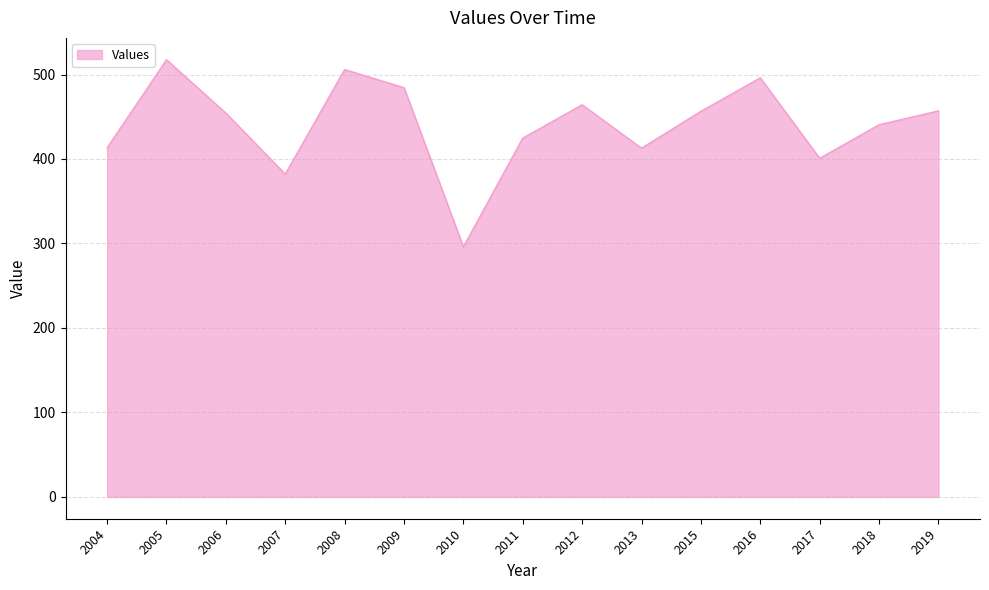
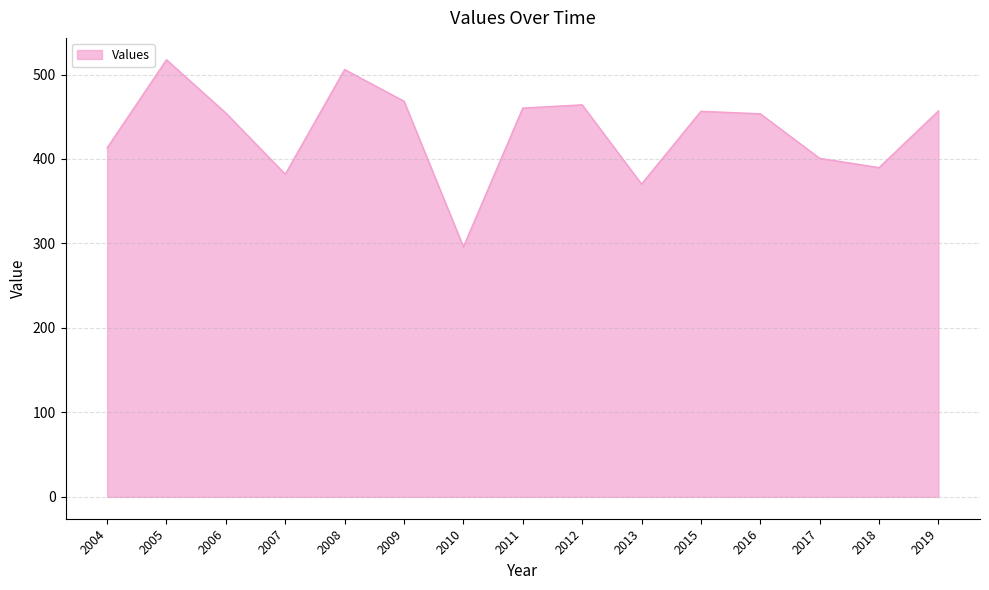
2009: 480 -> 470
2011: 420 -> 460
2013: 410 -> 370
2016: 500 -> 450
2018: 440 -> 390
